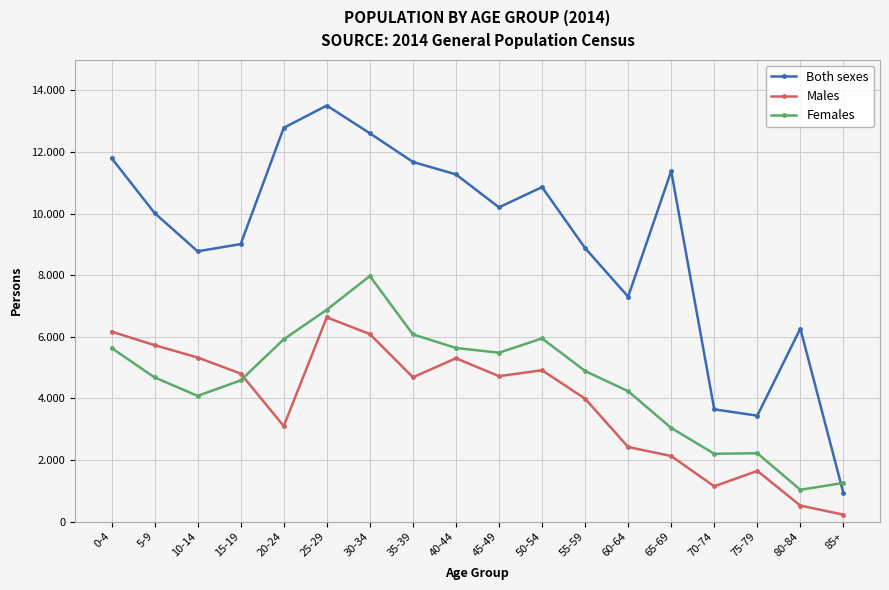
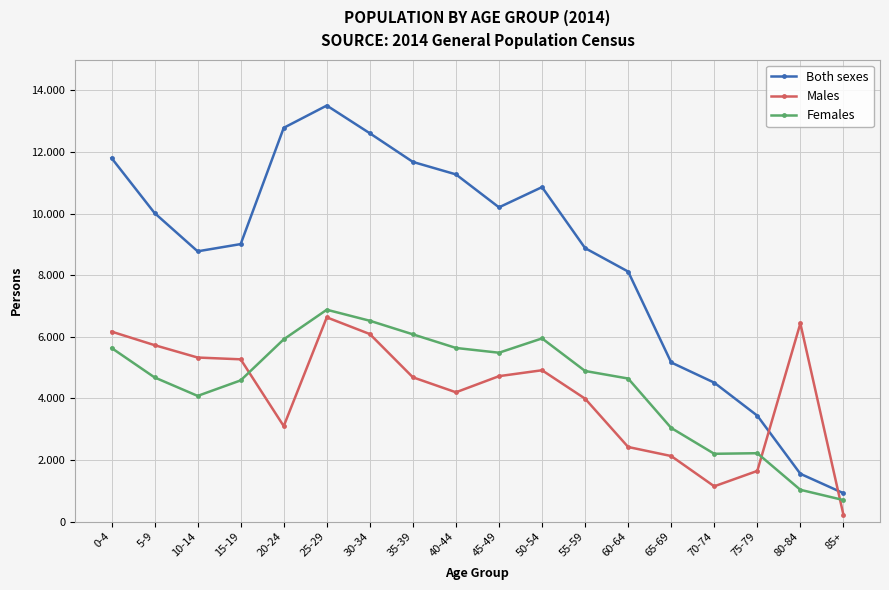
Males, 15-19: 4.8 -> 5.3
Females, 30-34: 8.0 -> 6.5
Males, 40-44: 5.3 -> 4.2
Both sexes, 60-64: 7.3 -> 8.1
Females, 60-64: 4.2 -> 4.6
Both sexes, 65-69: 11.4 -> 5.2
Both sexes, 70-74: 3.6 -> 4.5
Both sexes, 80-84: 6.3 -> 1.6
Males, 80-84: 0.5 -> 6.4
Females, 85+: 1.3 -> 0.7
